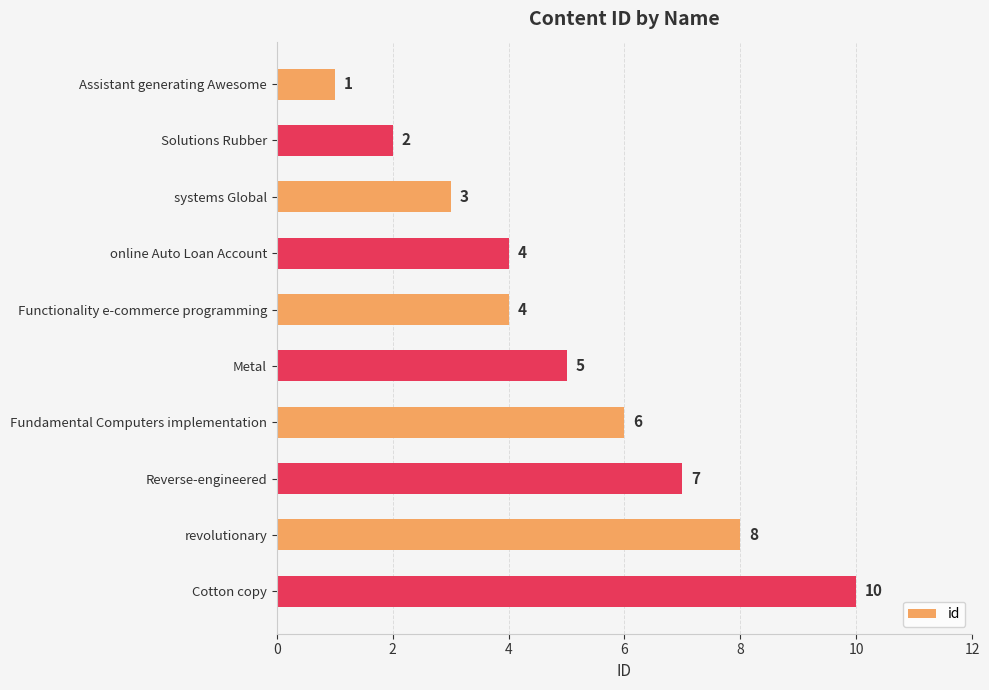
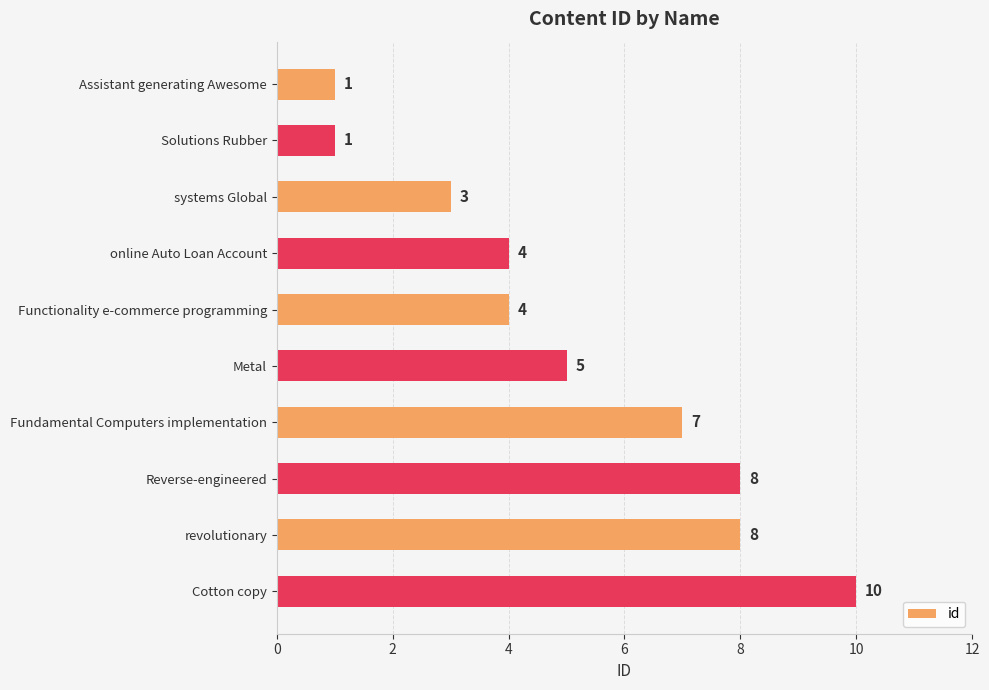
Solutions Rubber: 2 -> 1
Fundamental Computers implementation: 6 -> 7
Reverse-engineered: 7 -> 8
